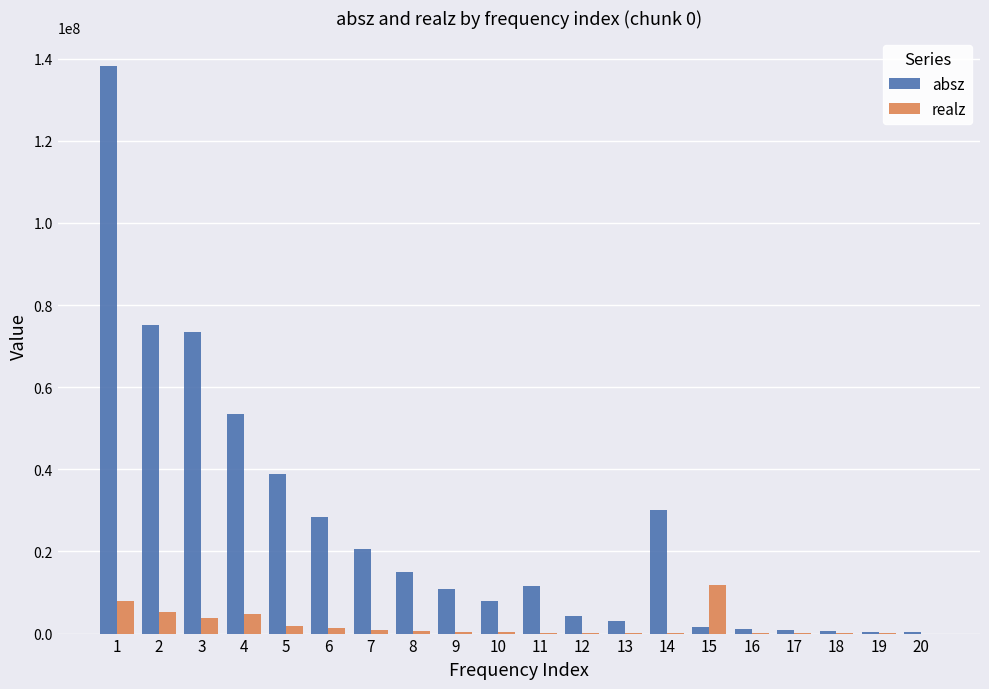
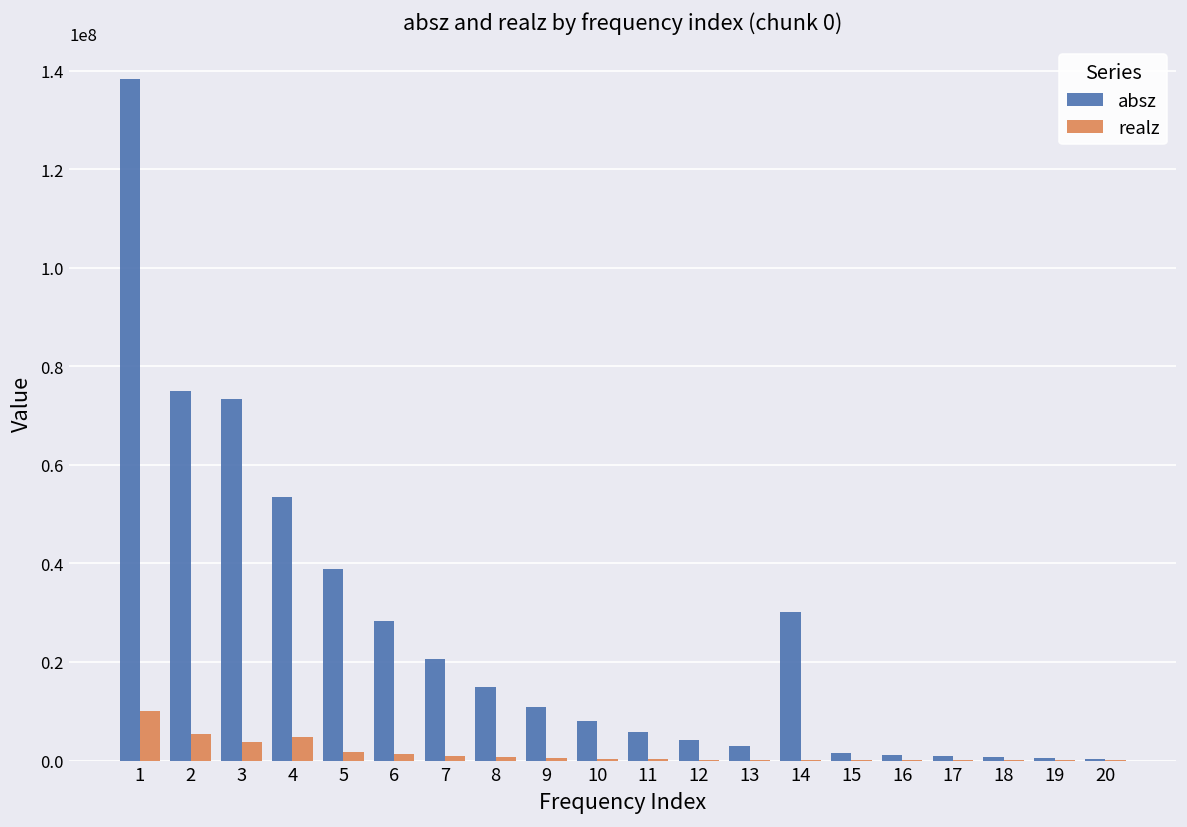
realz, 1: 8000000 -> 10000000
absz, 11: 12000000 -> 6000000
realz, 15: 12000000 -> 0
